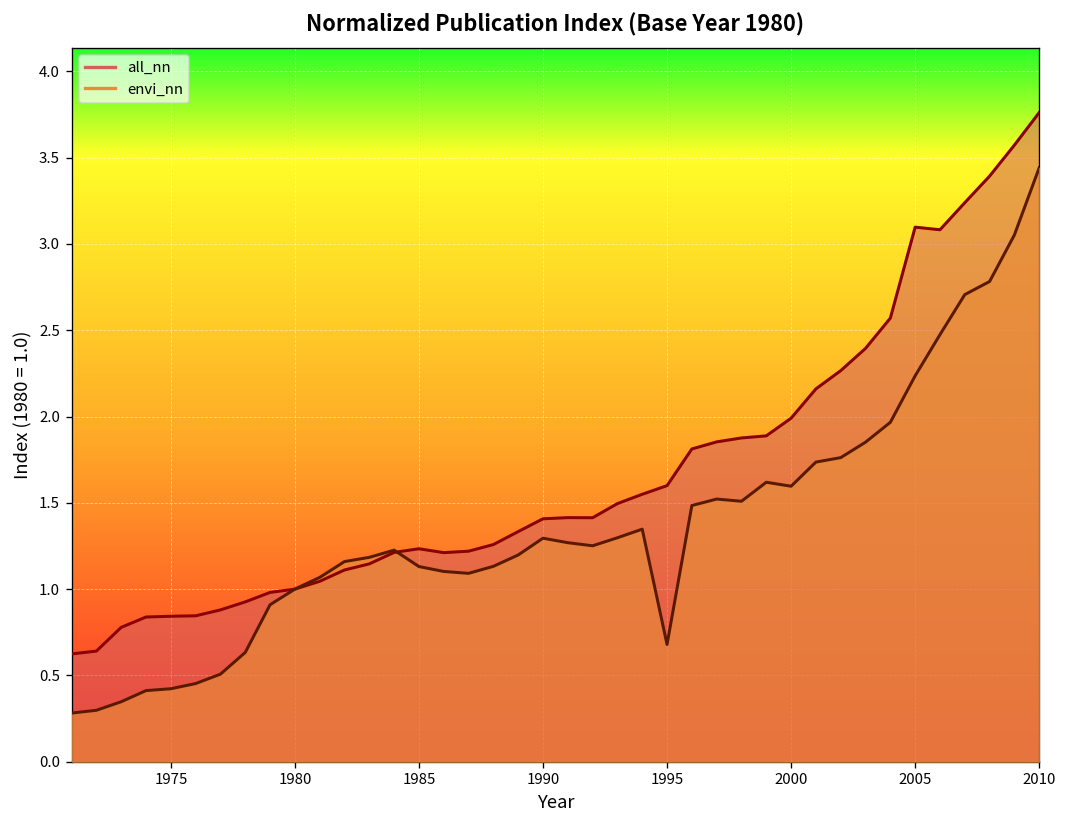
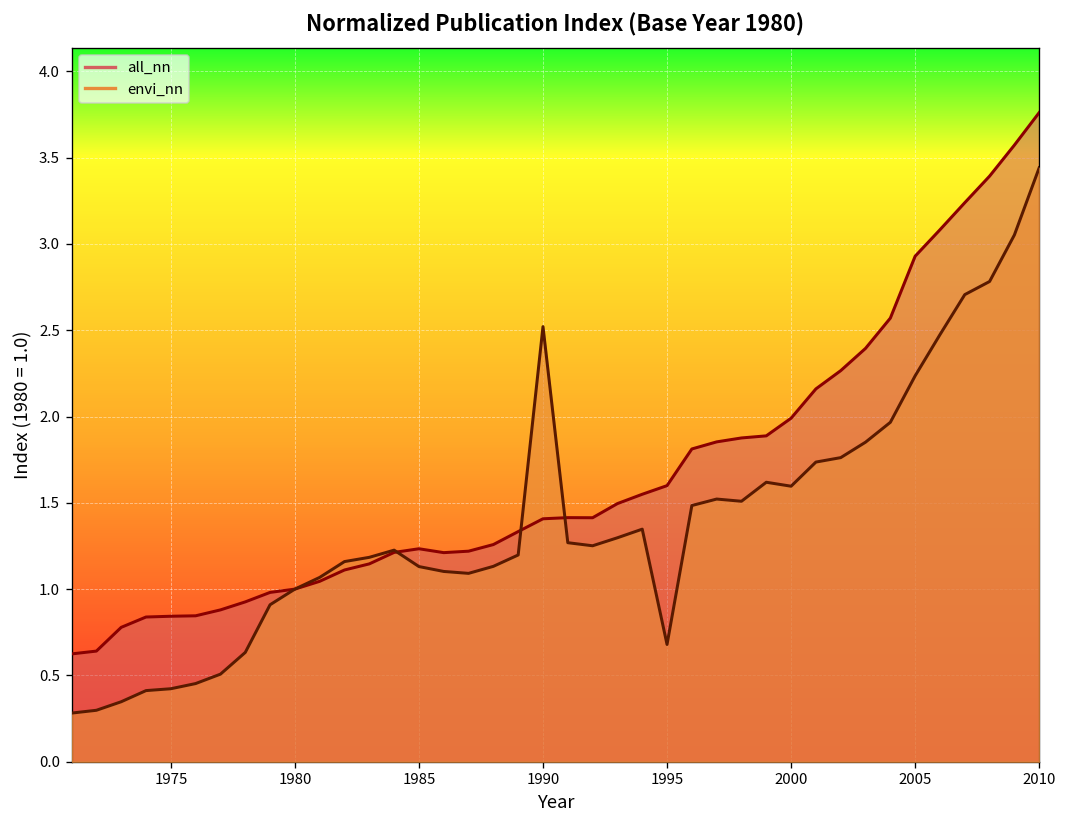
envi_nn, 1990: 1.30 -> 2.52
all_nn, 2005: 3.10 -> 2.93
